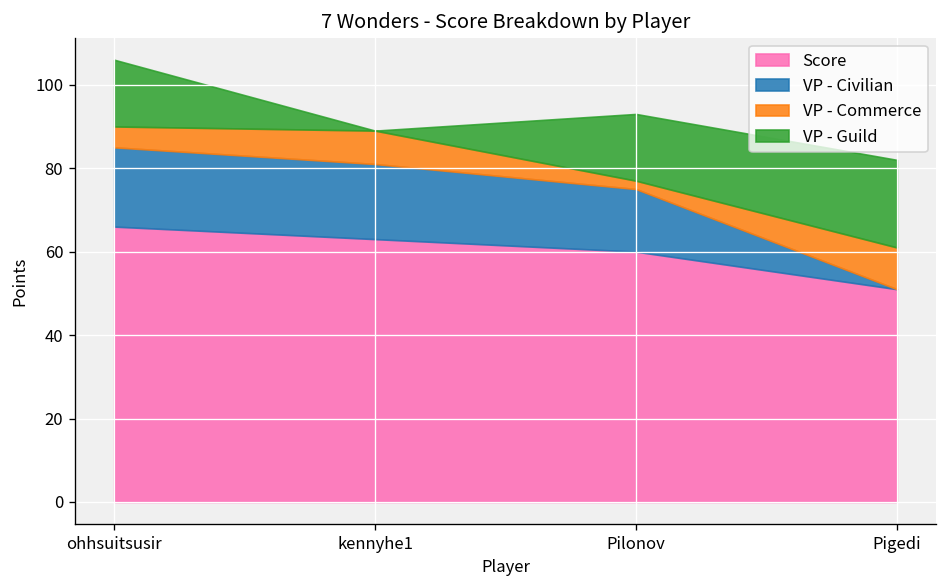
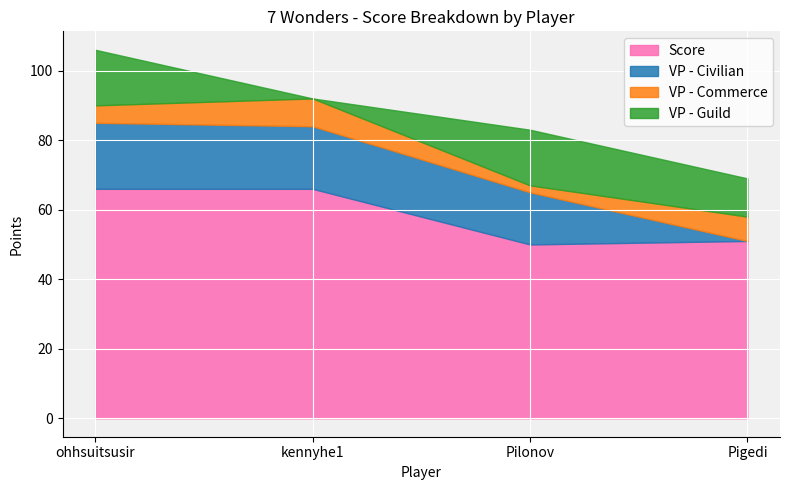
Score, kennyhe1: 63 -> 66
Score, Pilonov: 60 -> 50
VP - Commerce, Pigedi: 10 -> 7
VP - Guild, Pigedi: 21 -> 11
